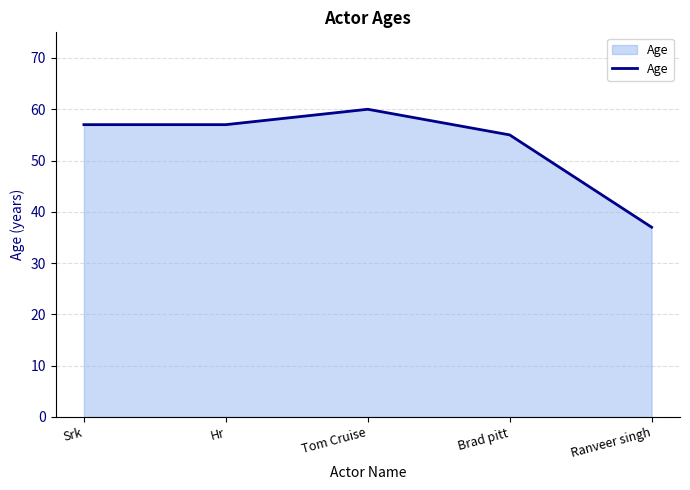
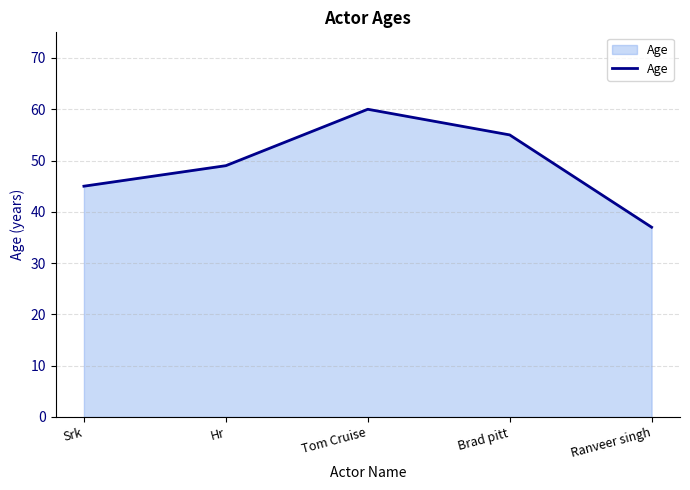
Srk: 57 -> 45
Hr: 57 -> 49
